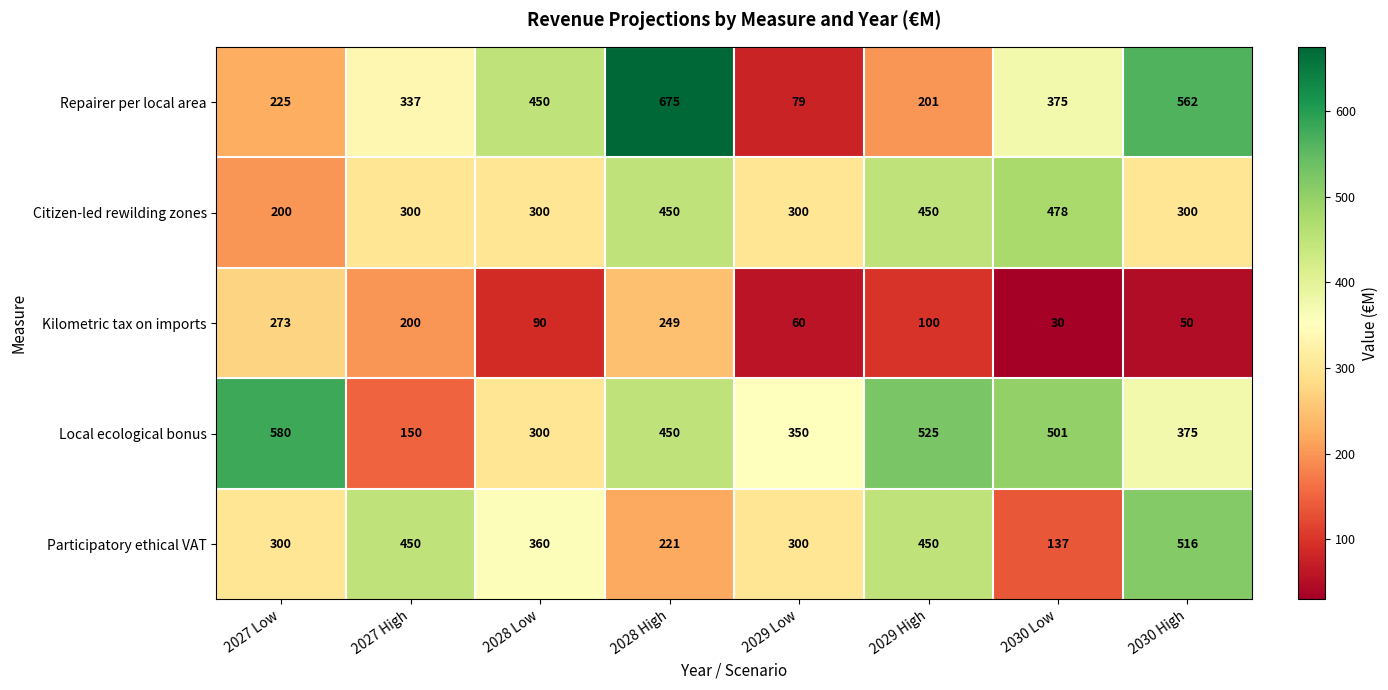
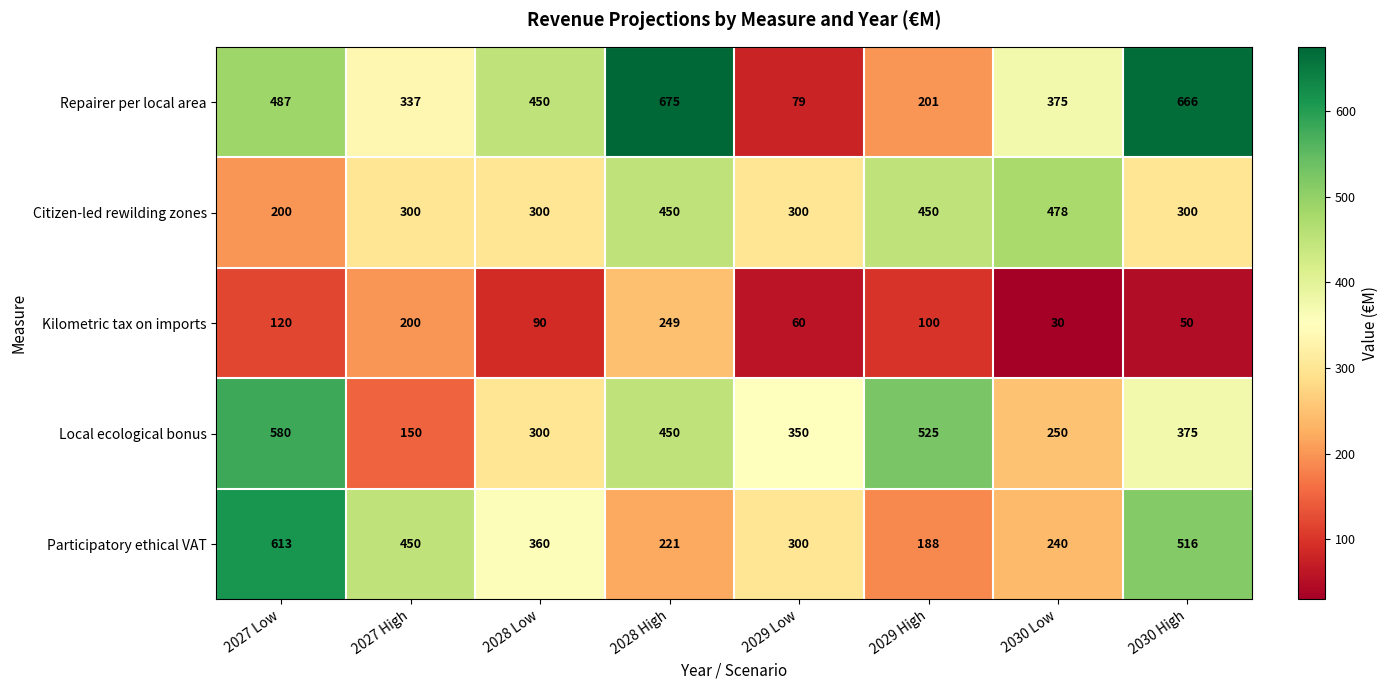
Repairer per local area, 2027 Low: 225 -> 487
Repairer per local area, 2030 High: 562 -> 666
Kilometric tax on imports, 2027 Low: 273 -> 120
Local ecological bonus, 2030 Low: 501 -> 250
Participatory ethical VAT, 2027 Low: 300 -> 613
Participatory ethical VAT, 2029 High: 450 -> 188
Participatory ethical VAT, 2030 Low: 137 -> 240
